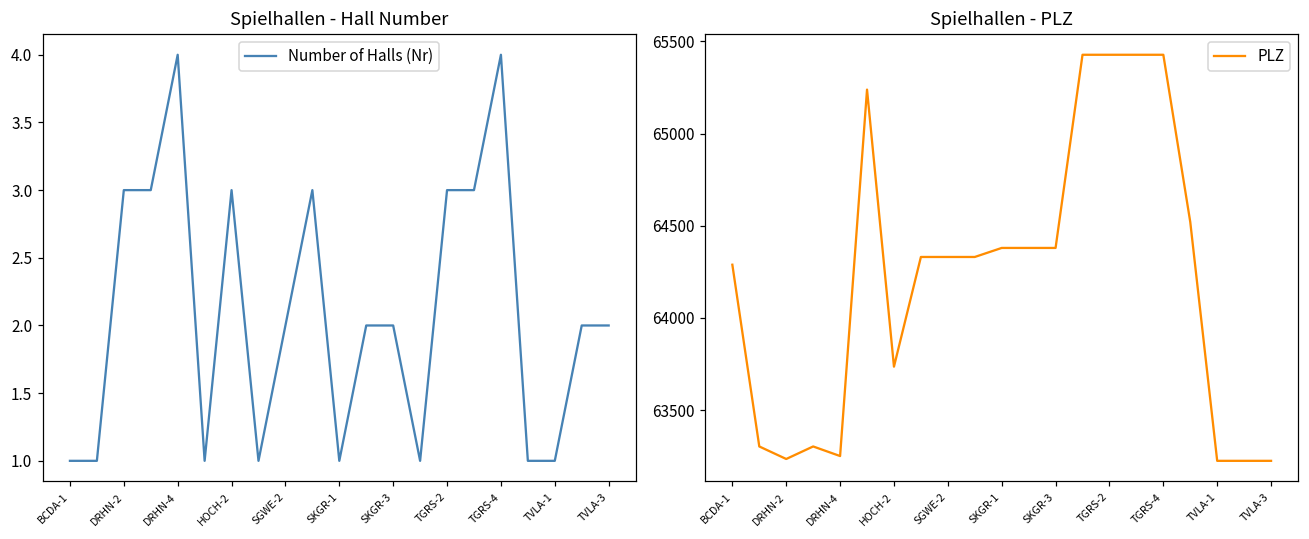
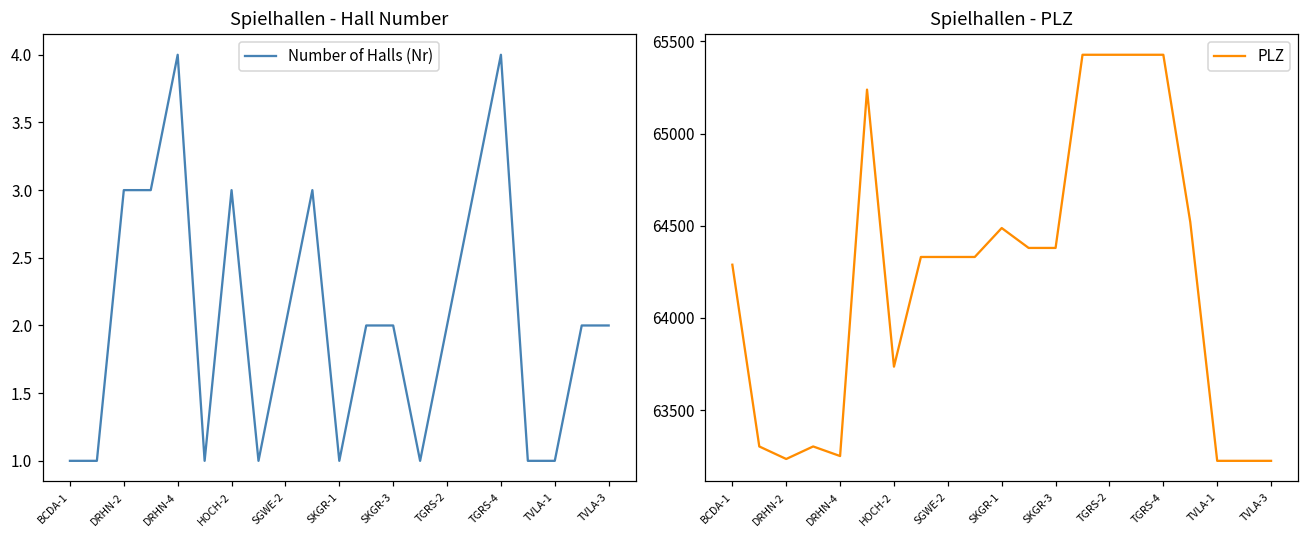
Spielhallen - Hall Number, TGRS-2: 3 -> 2
Spielhallen - PLZ, SKGR-1: 64380 -> 64490
